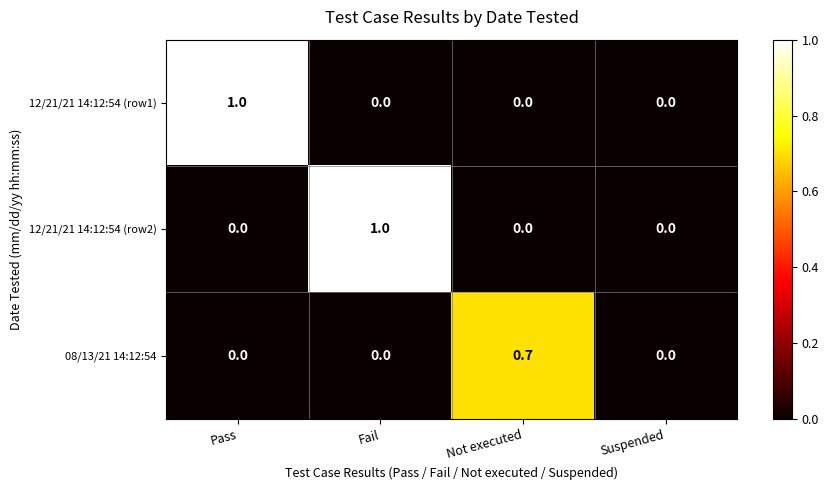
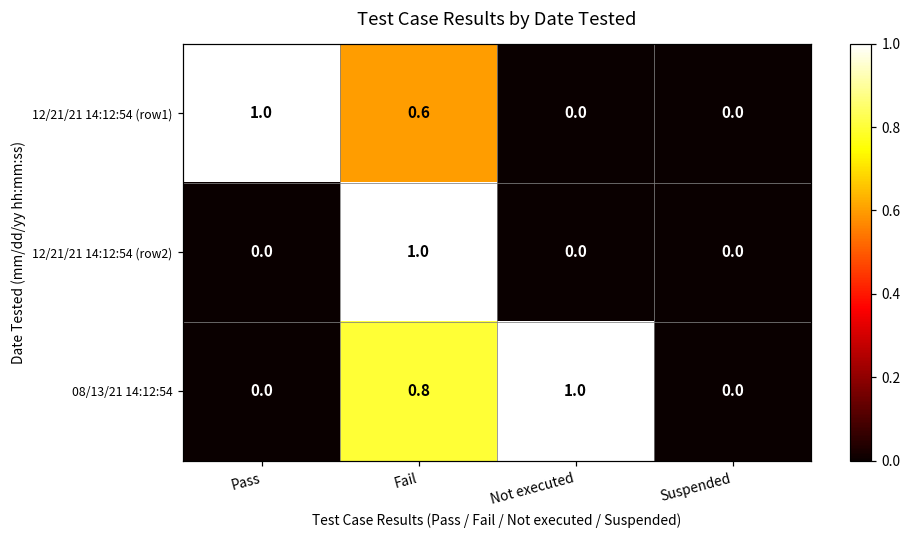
12/21/21 14:12:54 (row1), Fail: 0.0 -> 0.6
08/13/21 14:12:54, Fail: 0.0 -> 0.8
08/13/21 14:12:54, Not executed: 0.7 -> 1.0
